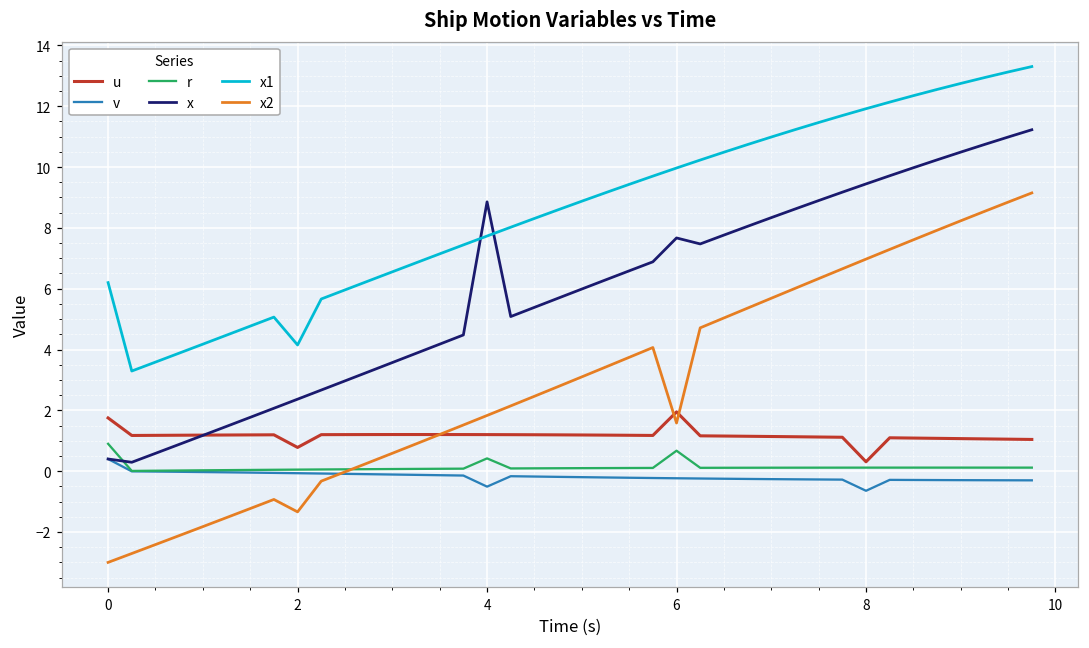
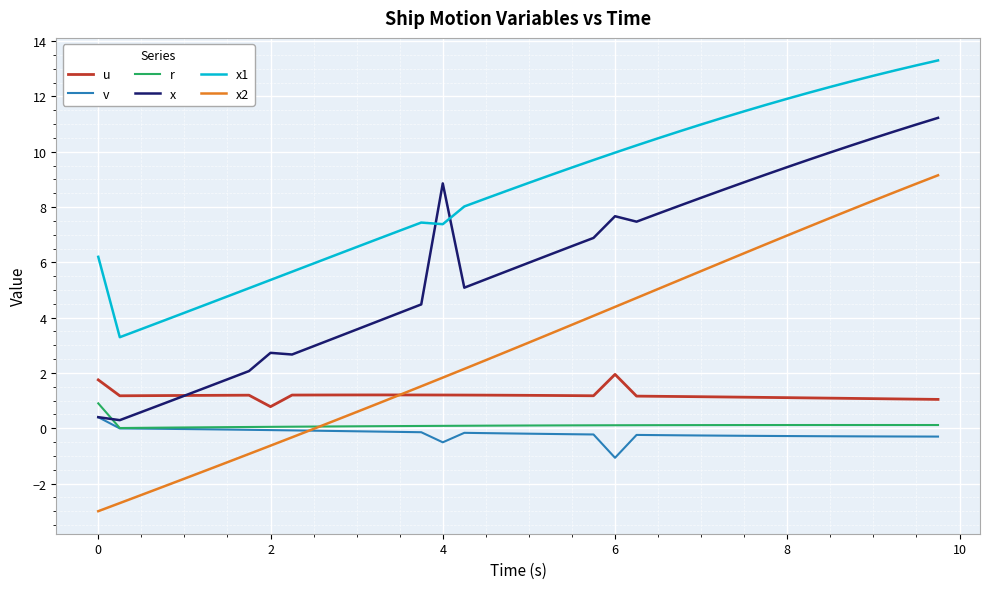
x, 2: 2.4 -> 2.7
x1, 2: 4.1 -> 5.4
x2, 2: -1.3 -> -0.6
r, 4: 0.4 -> 0.1
x1, 4: 7.7 -> 7.4
v, 6: -0.2 -> -1.1
r, 6: 0.7 -> 0.1
x2, 6: 1.6 -> 4.4
u, 8: 0.3 -> 1.1
v, 8: -0.6 -> -0.3
